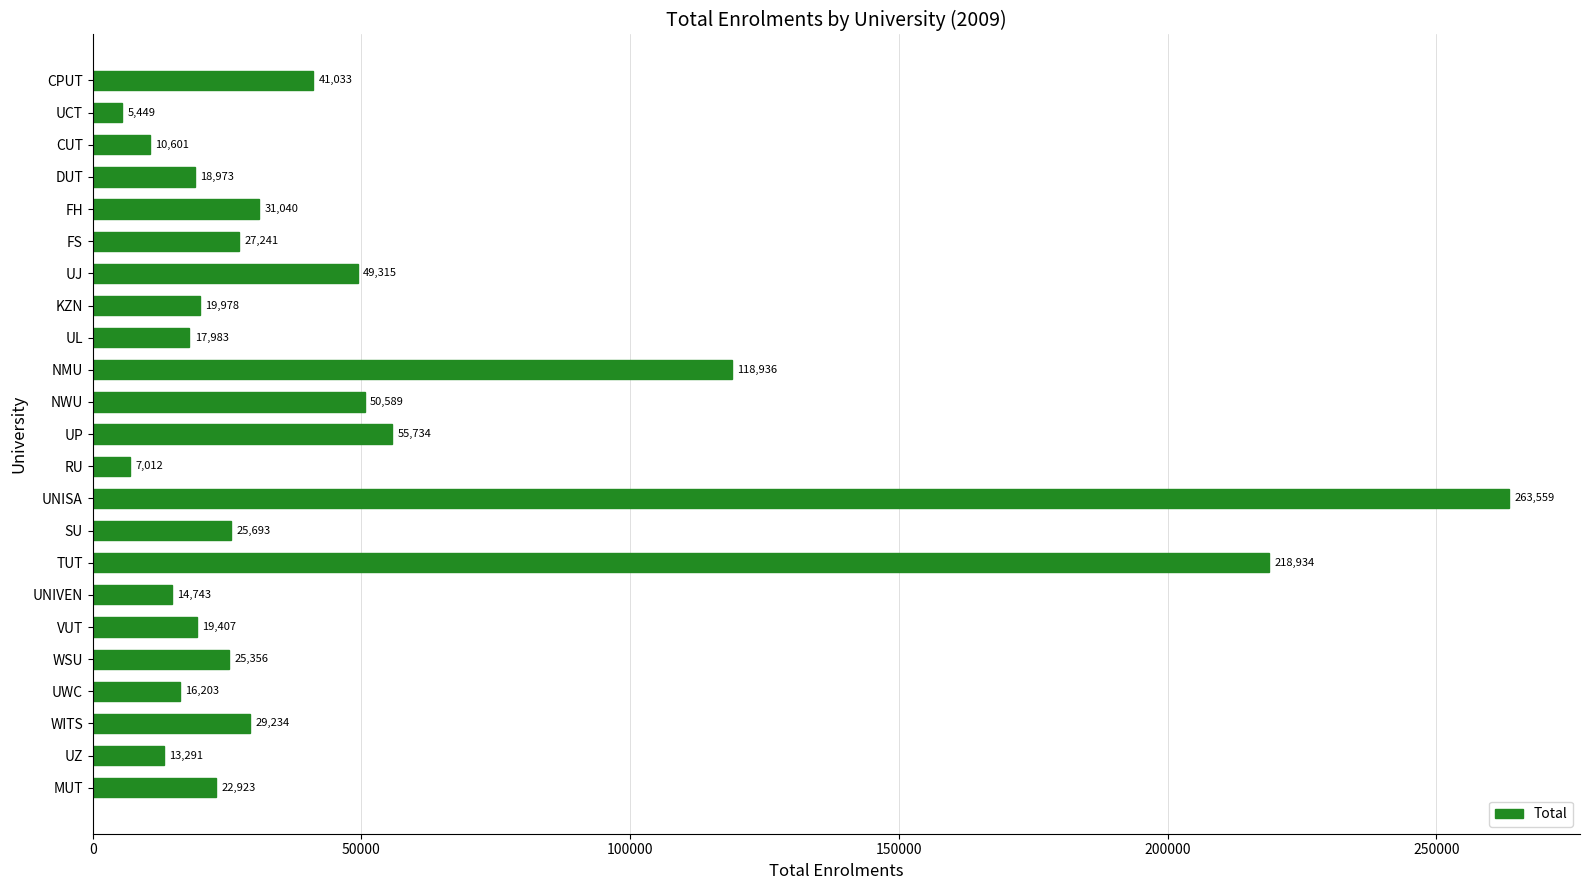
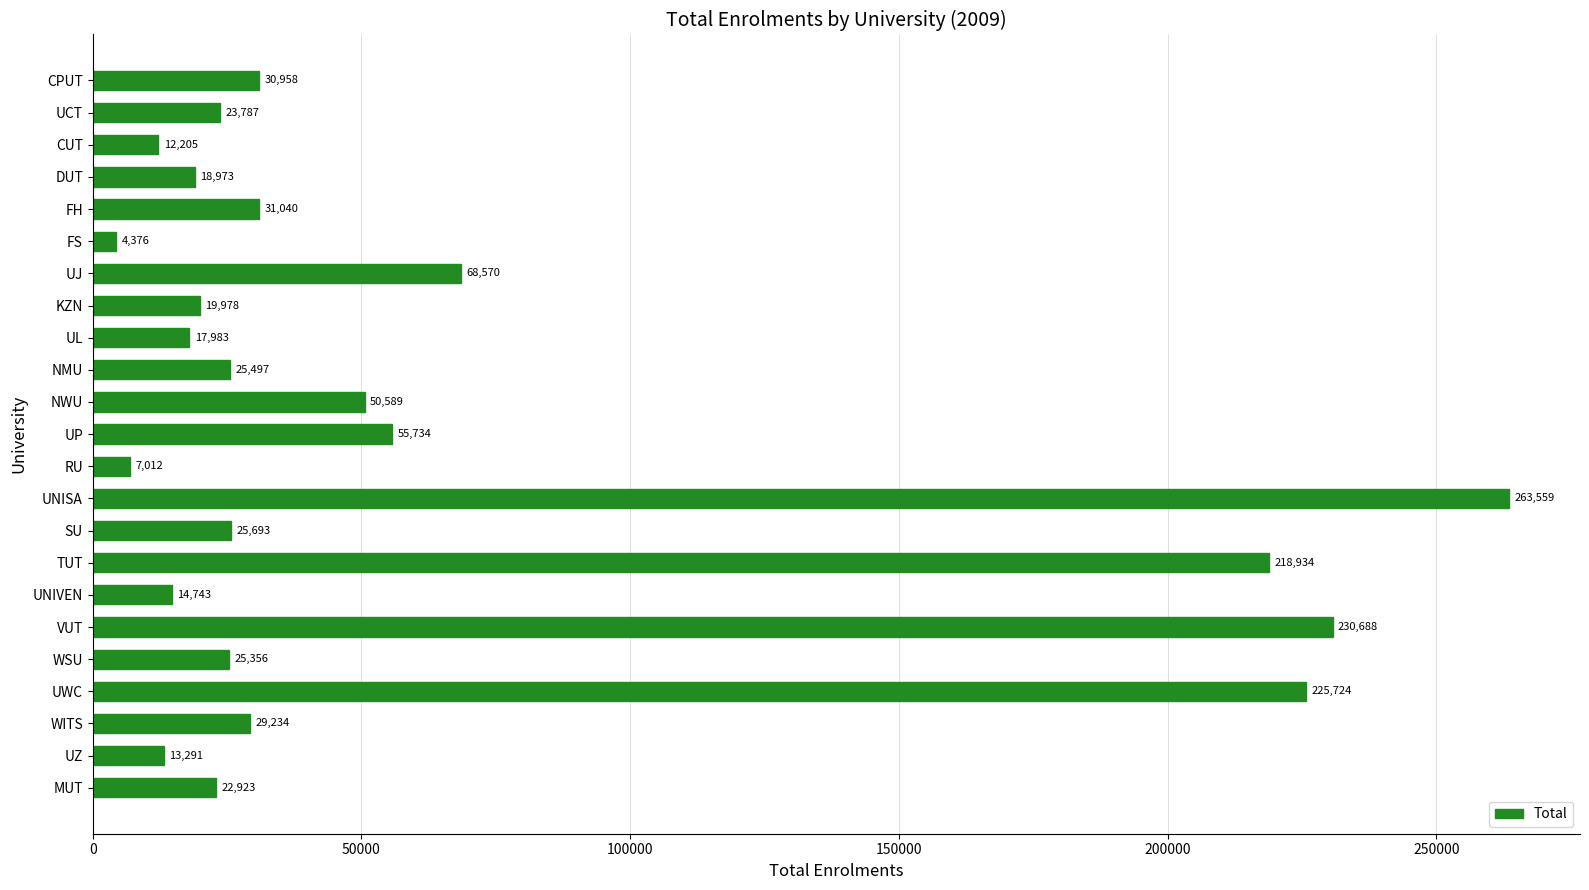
CPUT: 41,033 -> 30,958
UCT: 5,449 -> 23,787
CUT: 10,601 -> 12,205
FS: 27,241 -> 4,376
UJ: 49,315 -> 68,570
NMU: 118,936 -> 25,497
VUT: 19,407 -> 230,688
UWC: 16,203 -> 225,724
